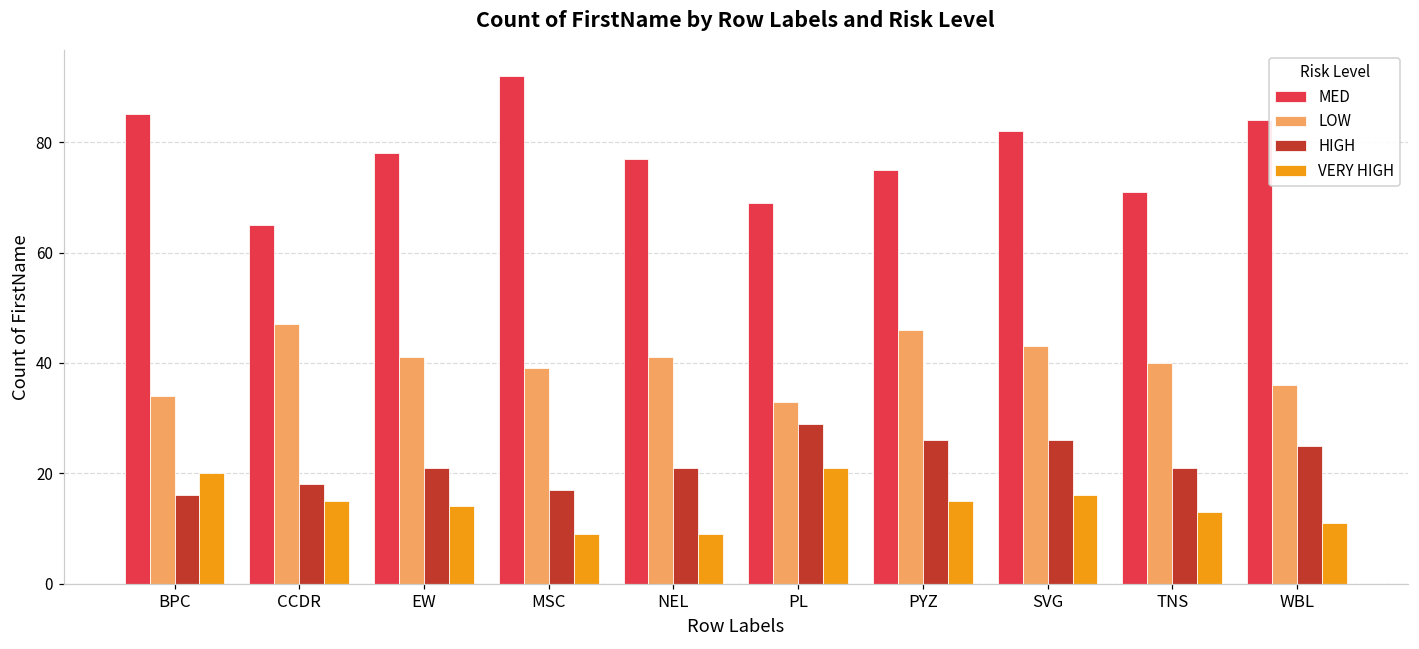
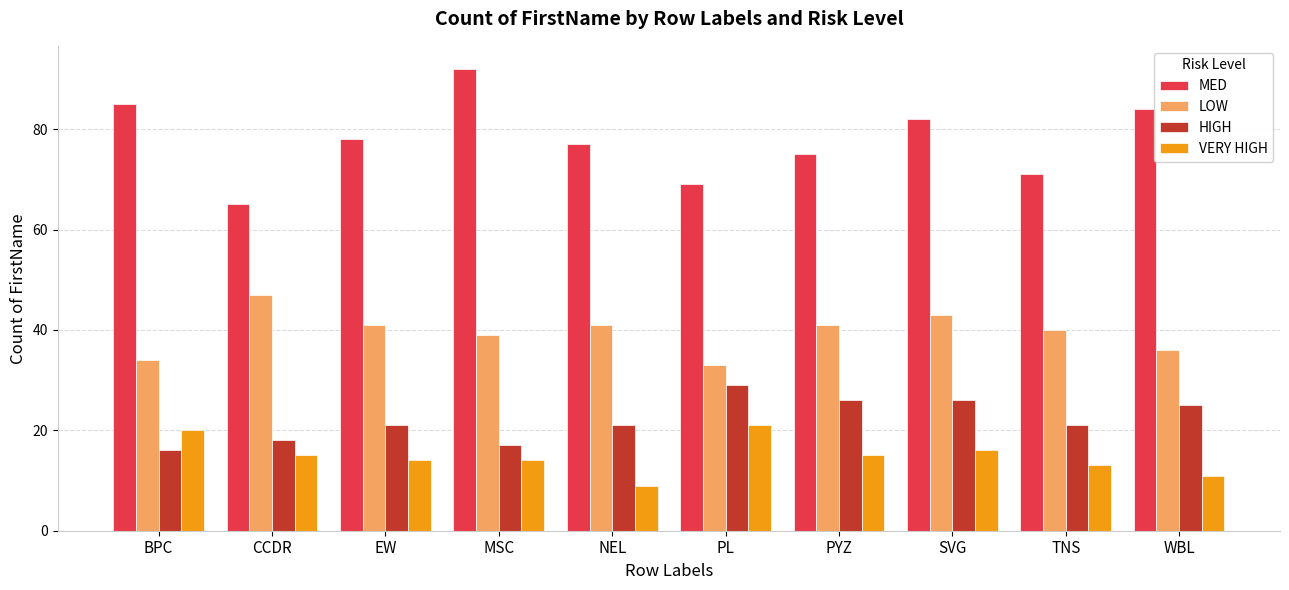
VERY HIGH, MSC: 9 -> 14
LOW, PYZ: 46 -> 41
